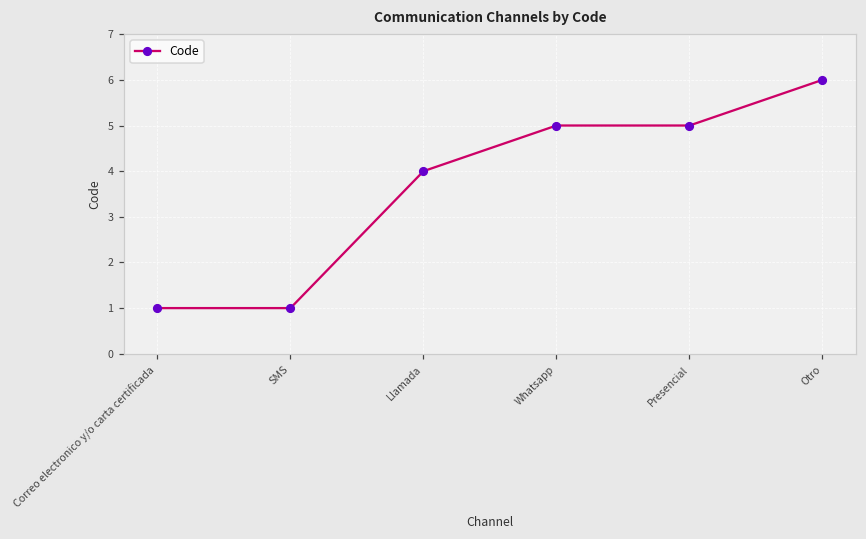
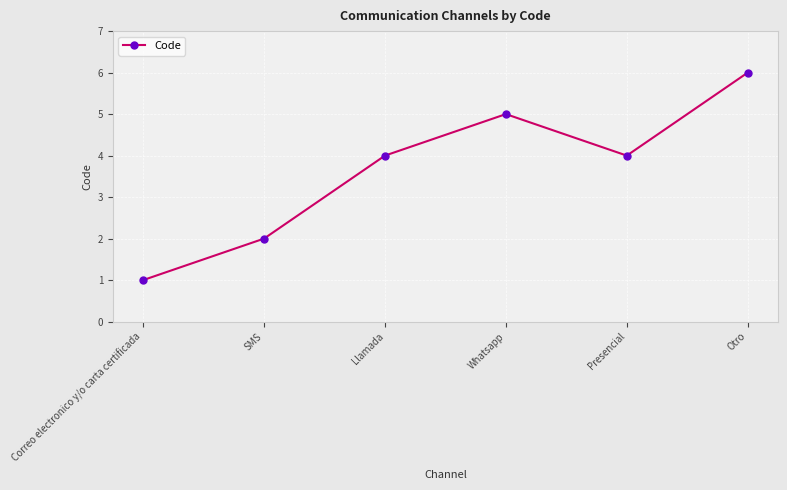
SMS: 1 -> 2
Presencial: 5 -> 4
